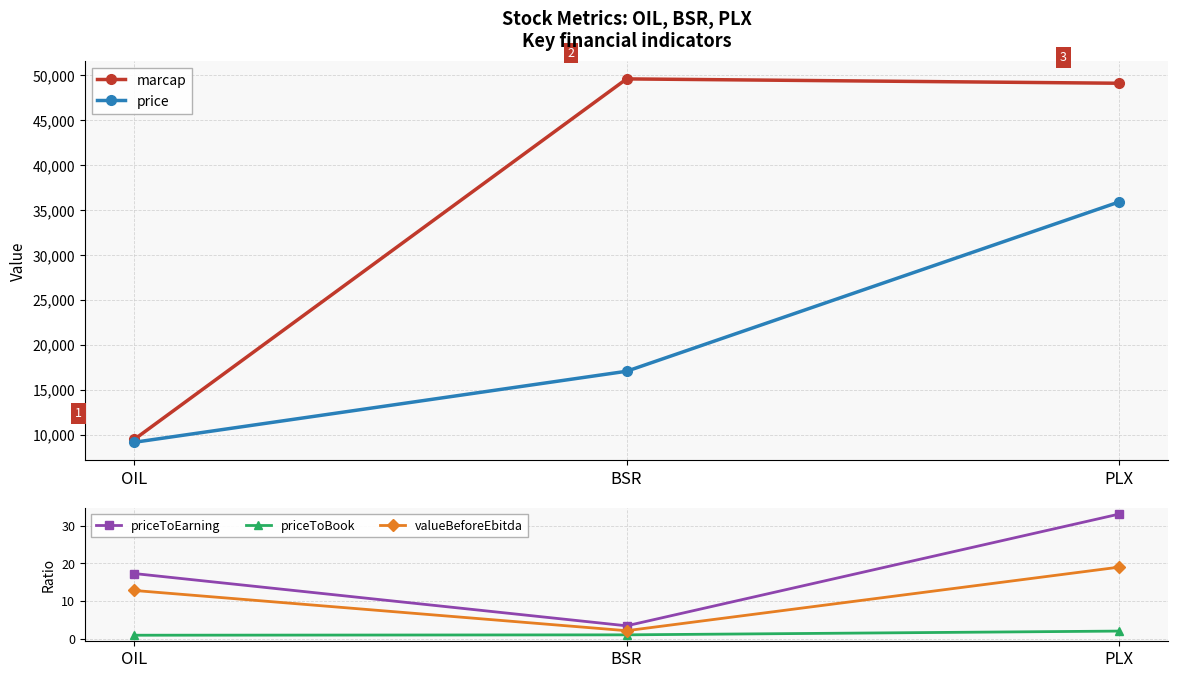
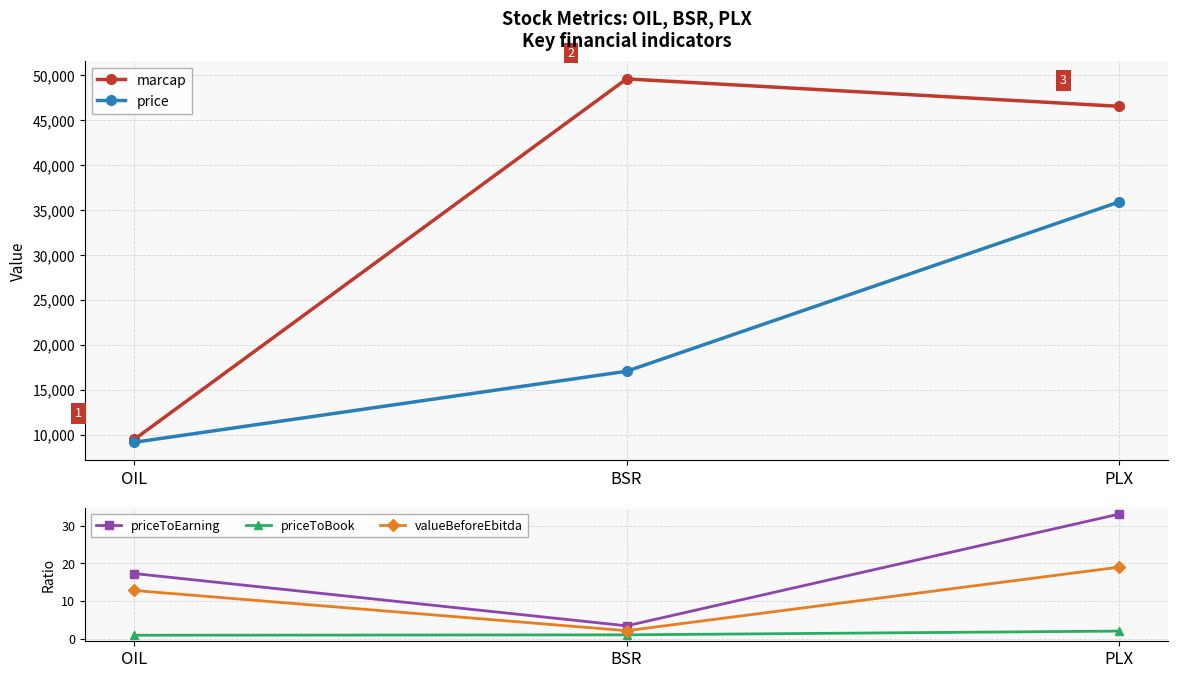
Stock Metrics: OIL, BSR, PLX Key financial indicators, marcap, PLX: 49,000 -> 47,000
